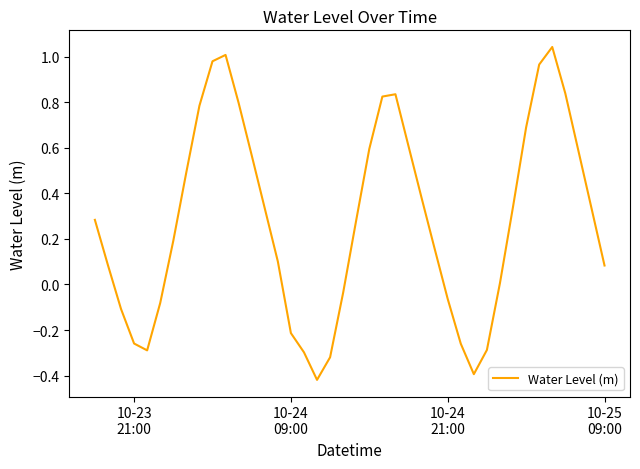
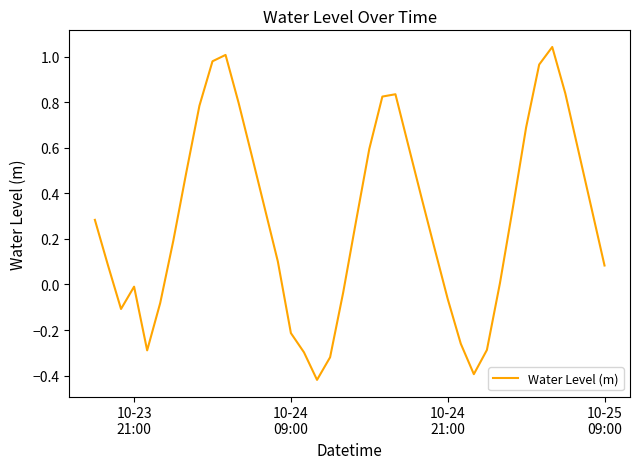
10-23 21:00: -0.26 -> -0.01
